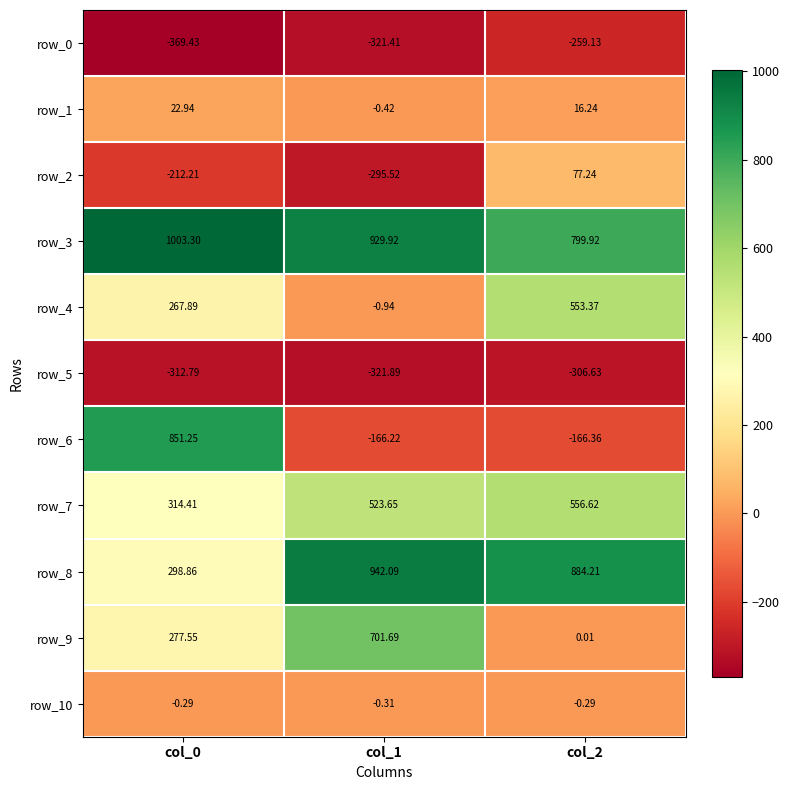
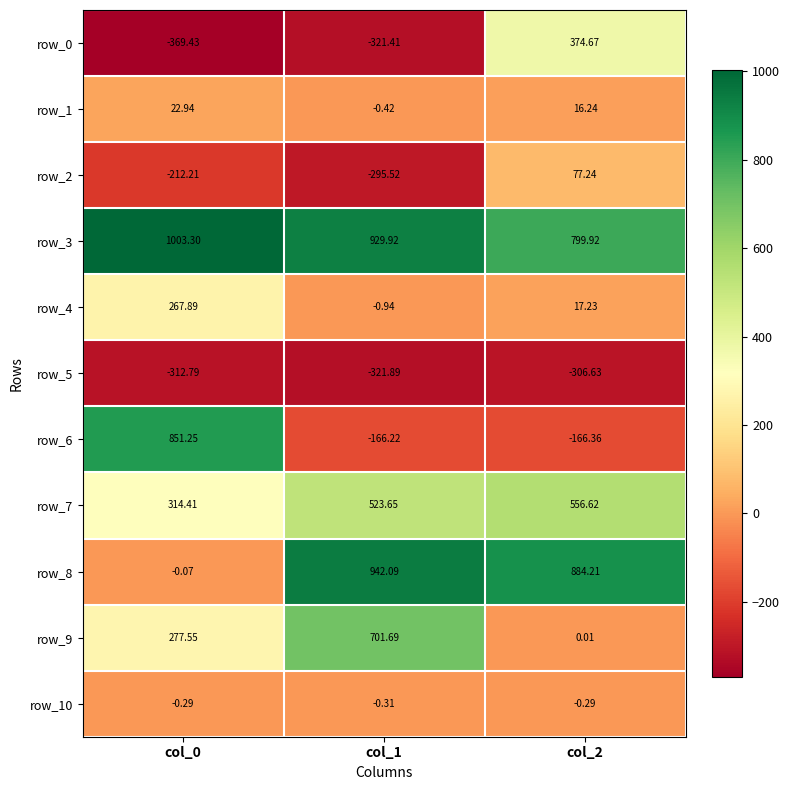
row_0, col_2: -259.13 -> 374.67
row_4, col_2: 553.37 -> 17.23
row_8, col_0: 298.86 -> -0.07
